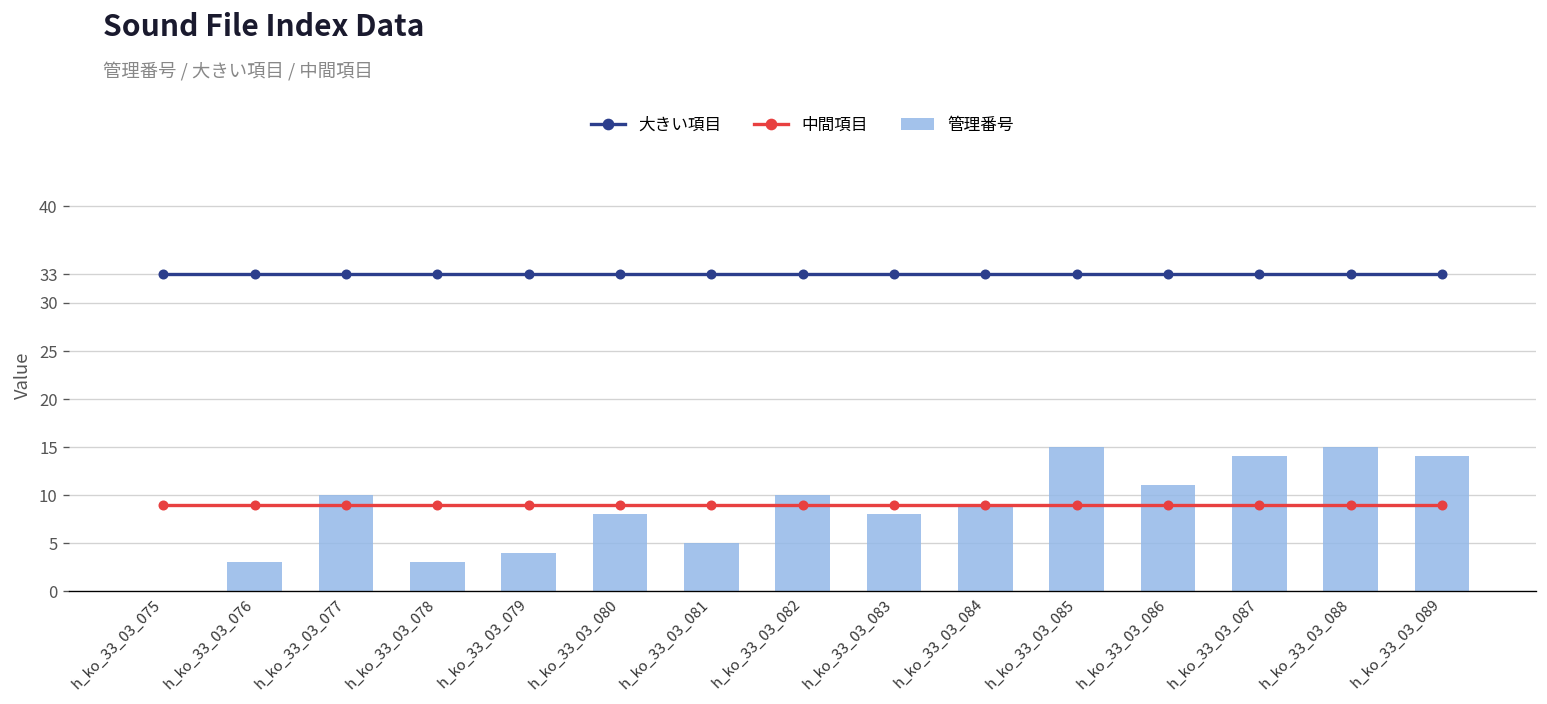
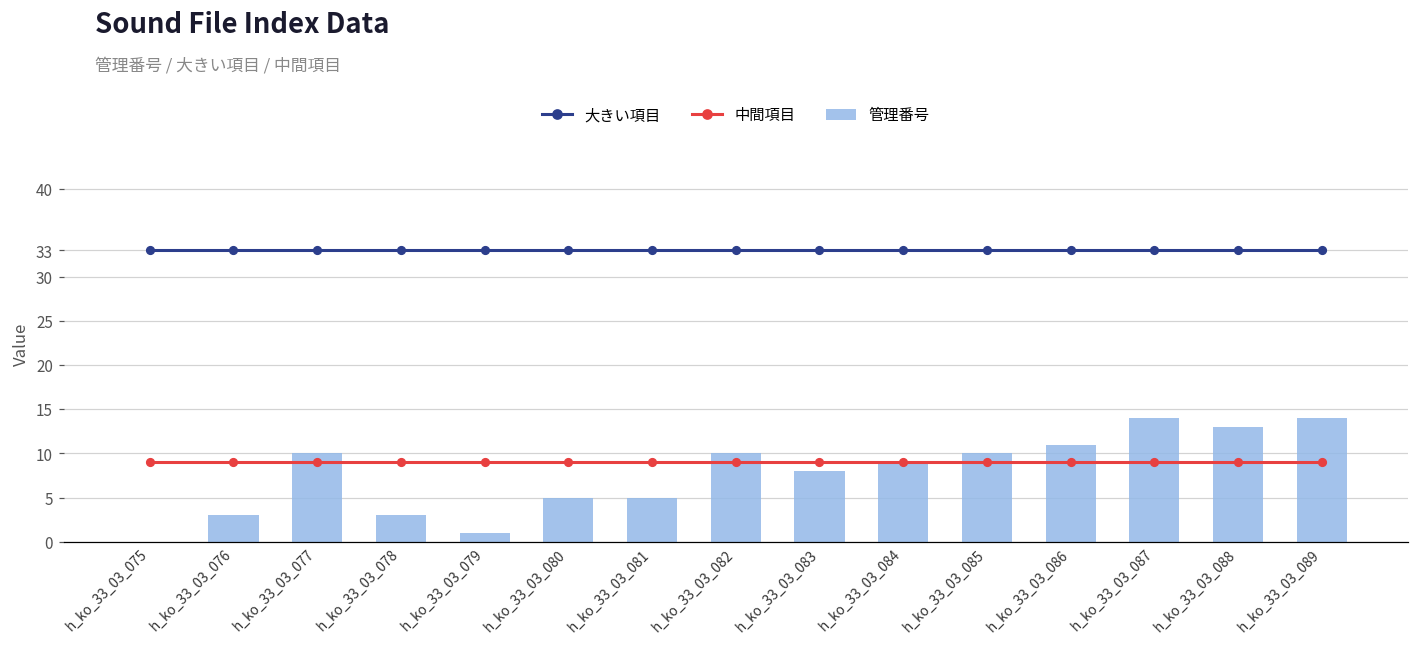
管理番号, h_ko_33_03_079: 4 -> 1
管理番号, h_ko_33_03_080: 8 -> 5
管理番号, h_ko_33_03_085: 15 -> 10
管理番号, h_ko_33_03_088: 15 -> 13
